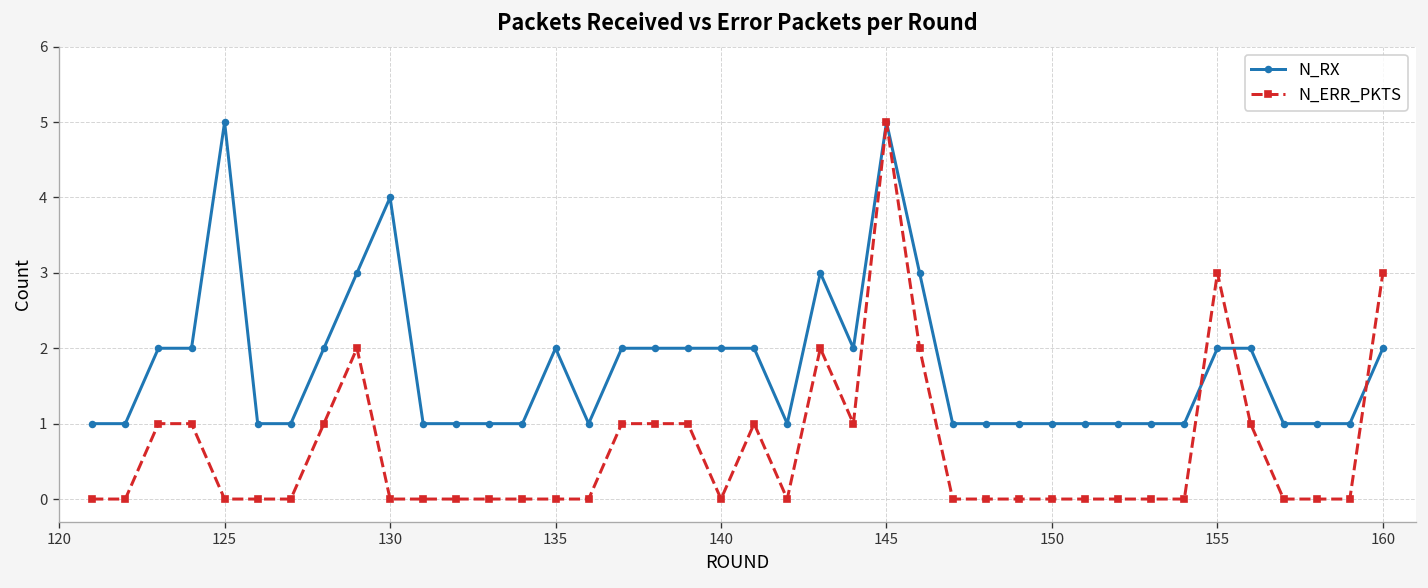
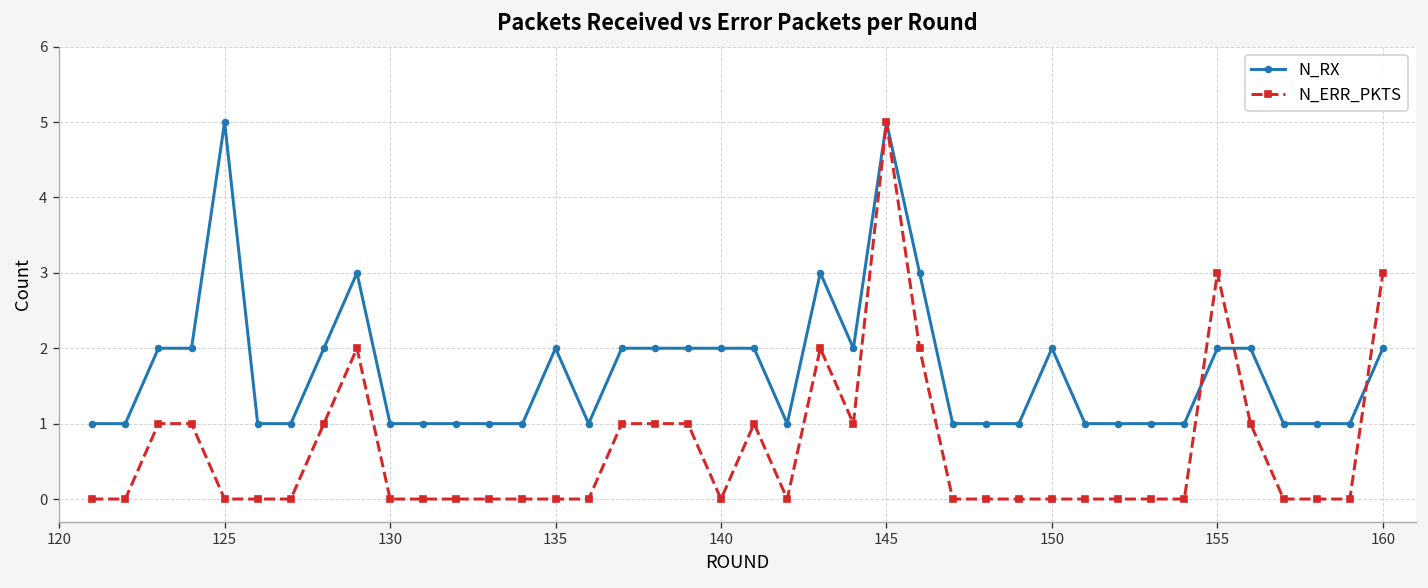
N_RX, 130: 4 -> 1
N_RX, 150: 1 -> 2
